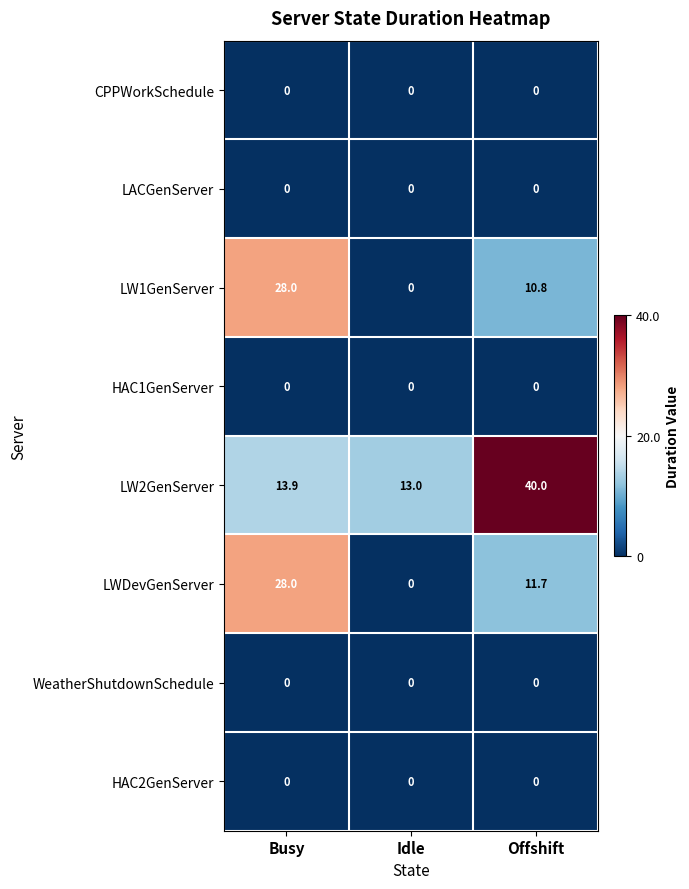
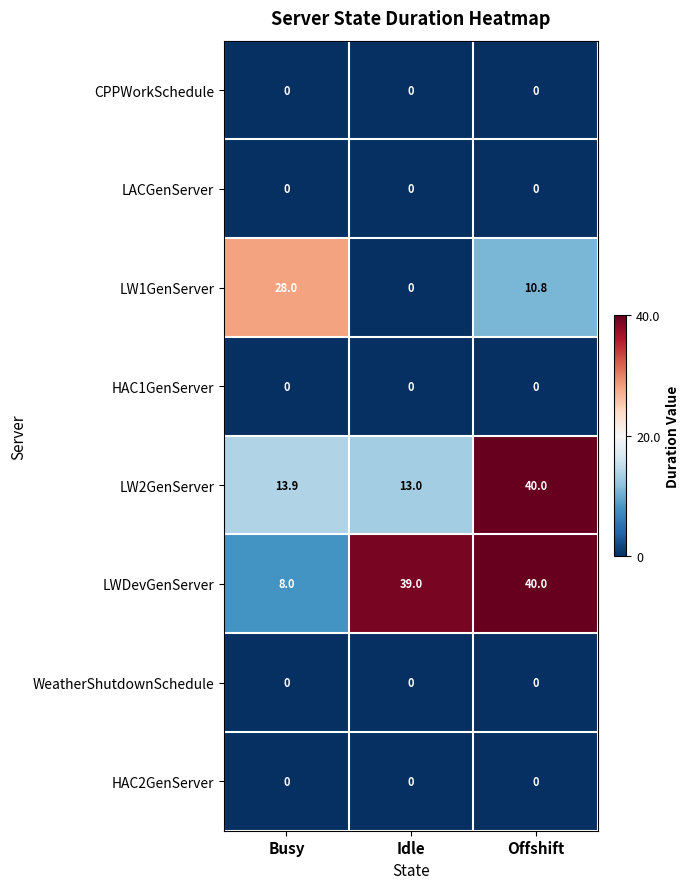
LWDevGenServer, Busy: 28.0 -> 8.0
LWDevGenServer, Idle: 0 -> 39.0
LWDevGenServer, Offshift: 11.7 -> 40.0
